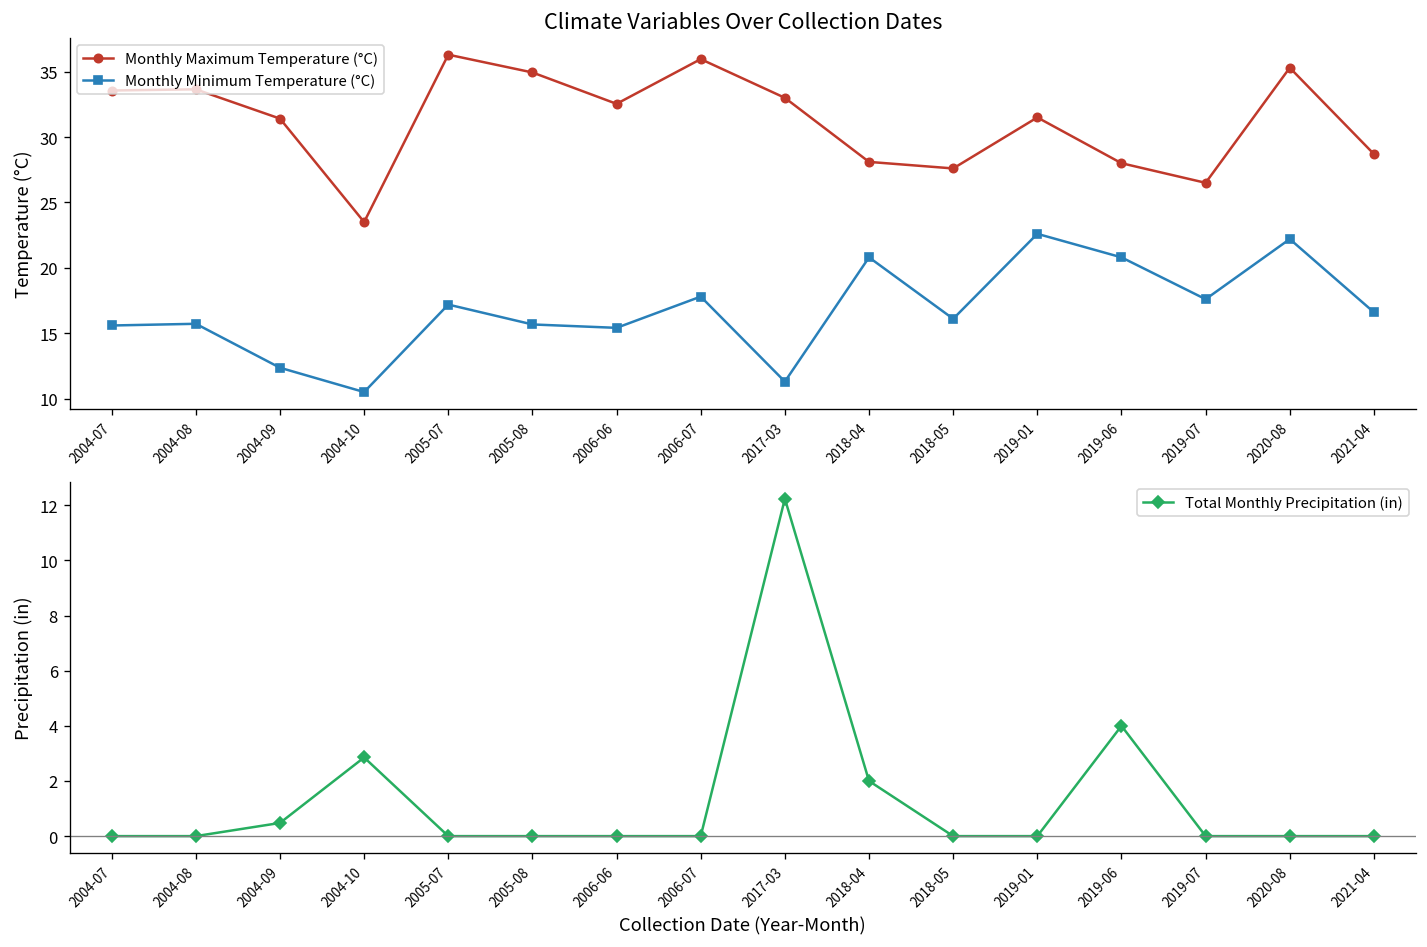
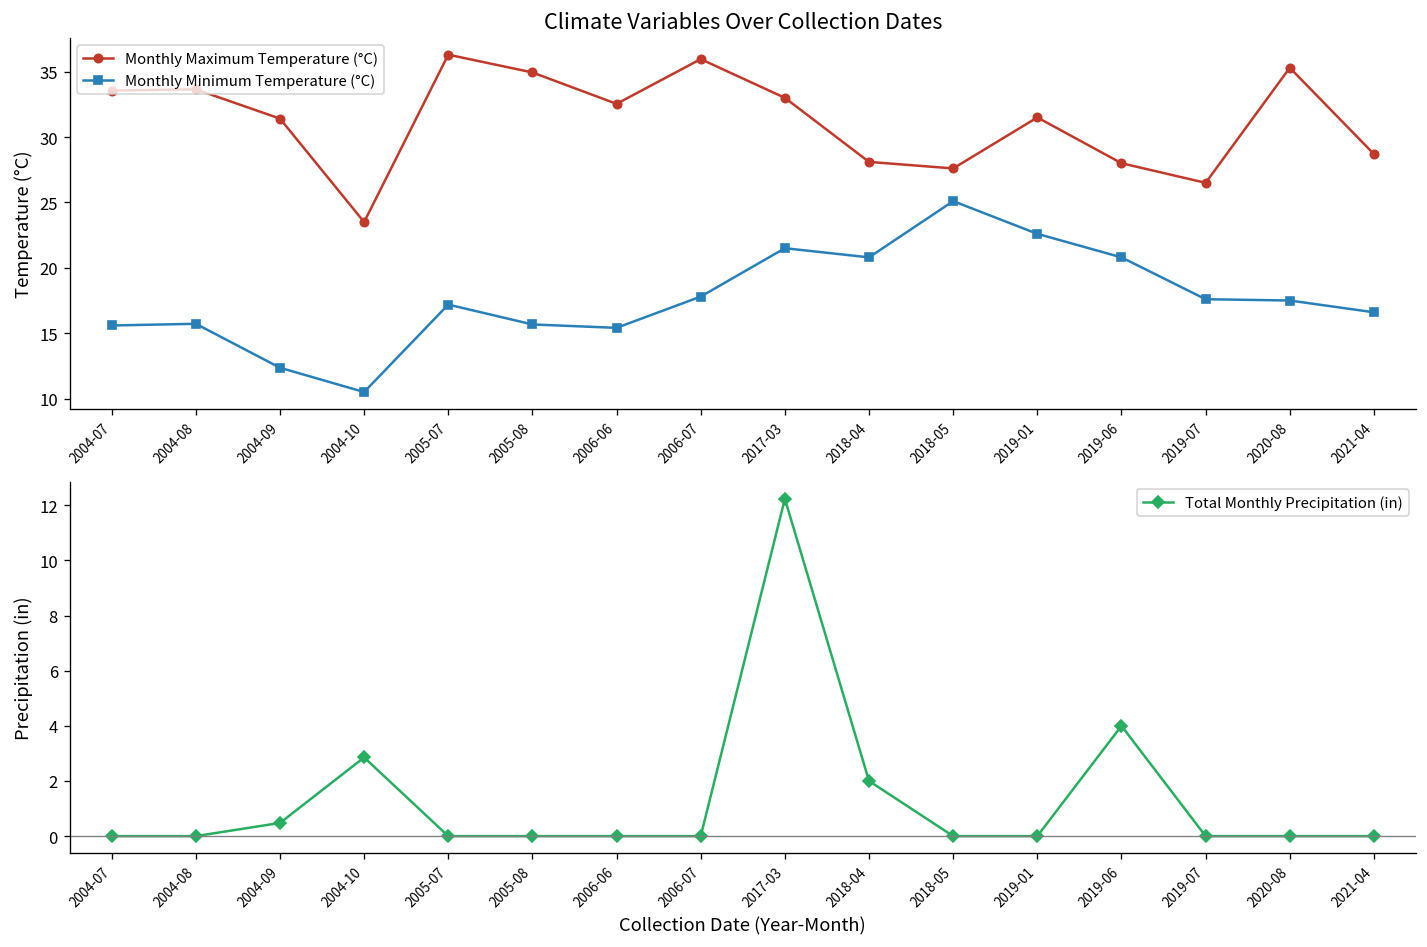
Climate Variables Over Collection Dates, Monthly Minimum Temperature (°C), 2017-03: 11.3 -> 21.5
Climate Variables Over Collection Dates, Monthly Minimum Temperature (°C), 2018-05: 16.1 -> 25.1
Climate Variables Over Collection Dates, Monthly Minimum Temperature (°C), 2020-08: 22.2 -> 17.5
